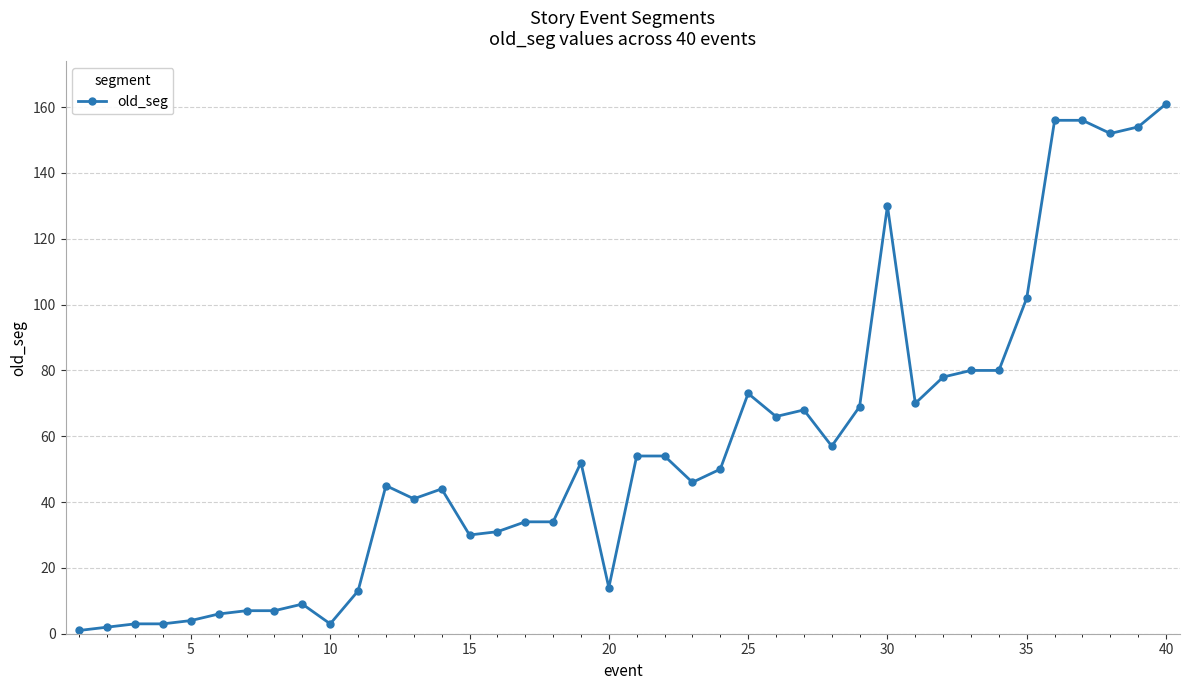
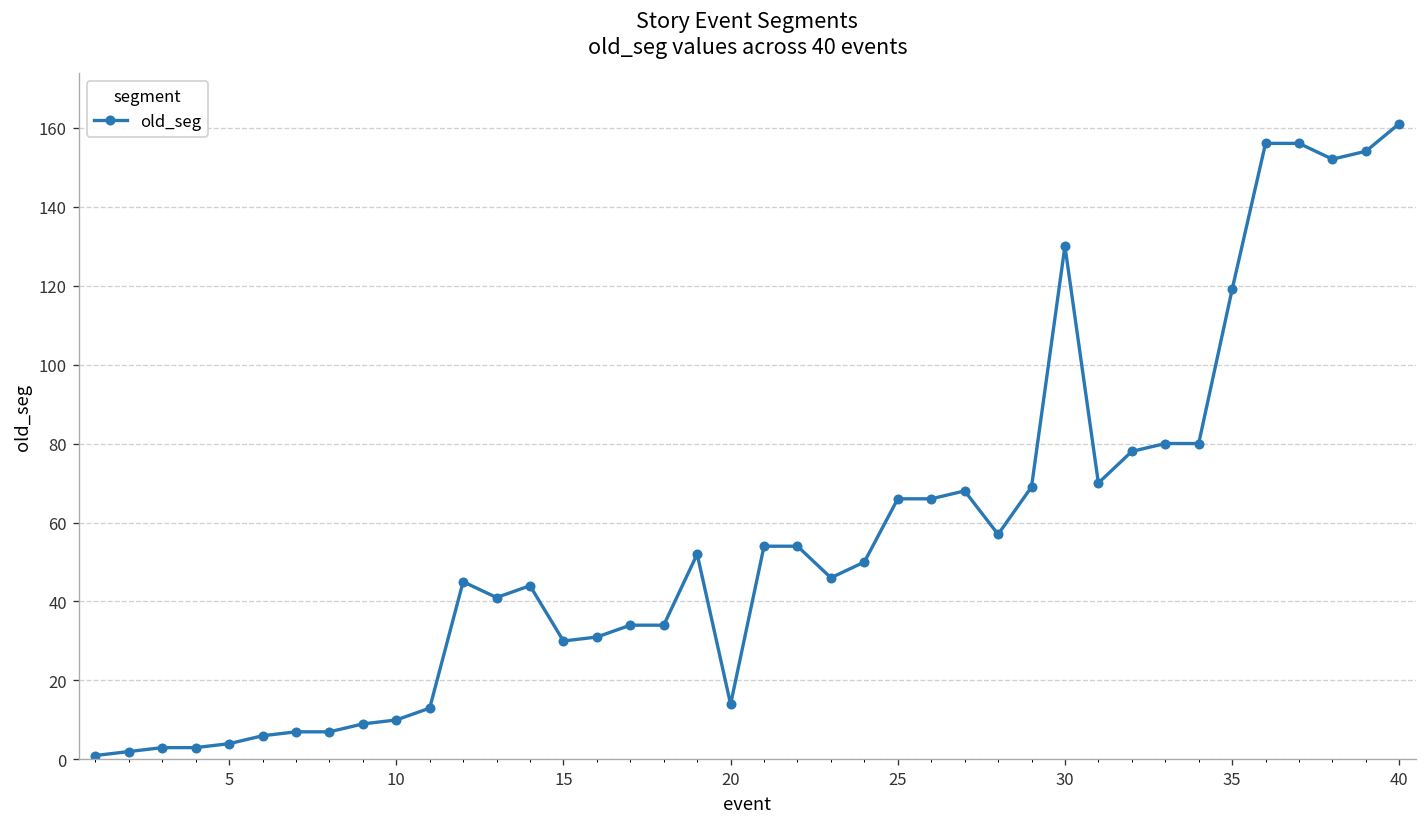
10: 3 -> 10
25: 73 -> 66
35: 102 -> 119
